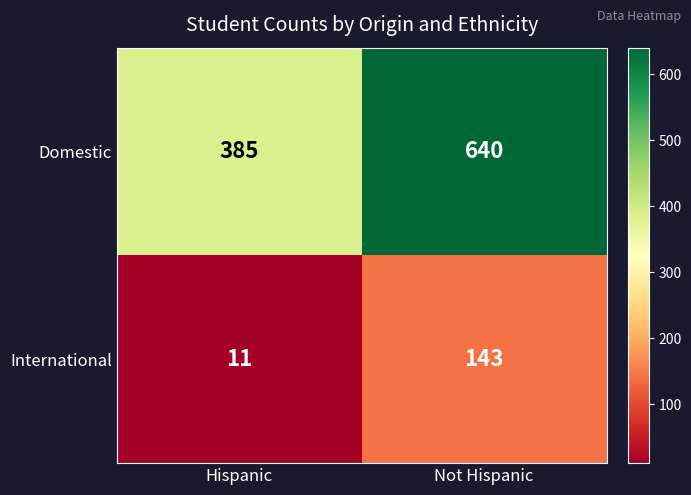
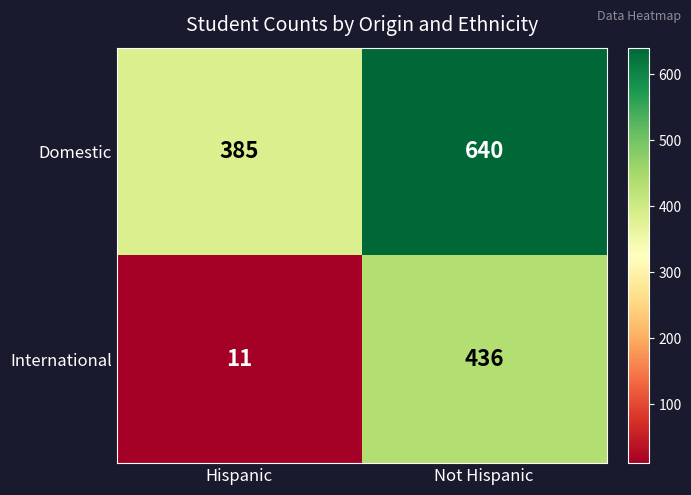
International, Not Hispanic: 143 -> 436
